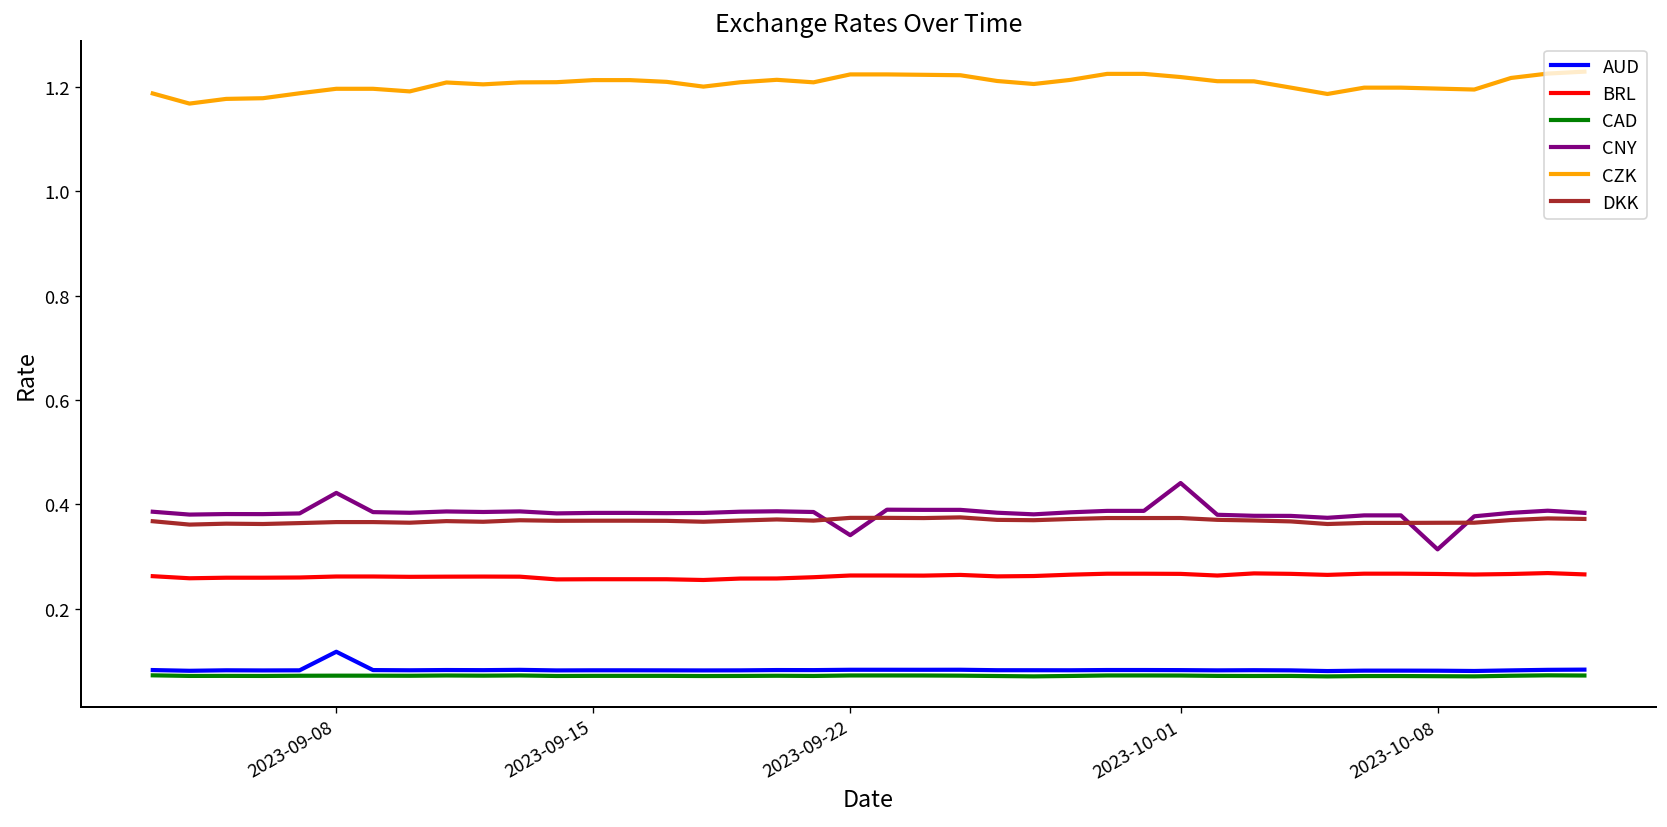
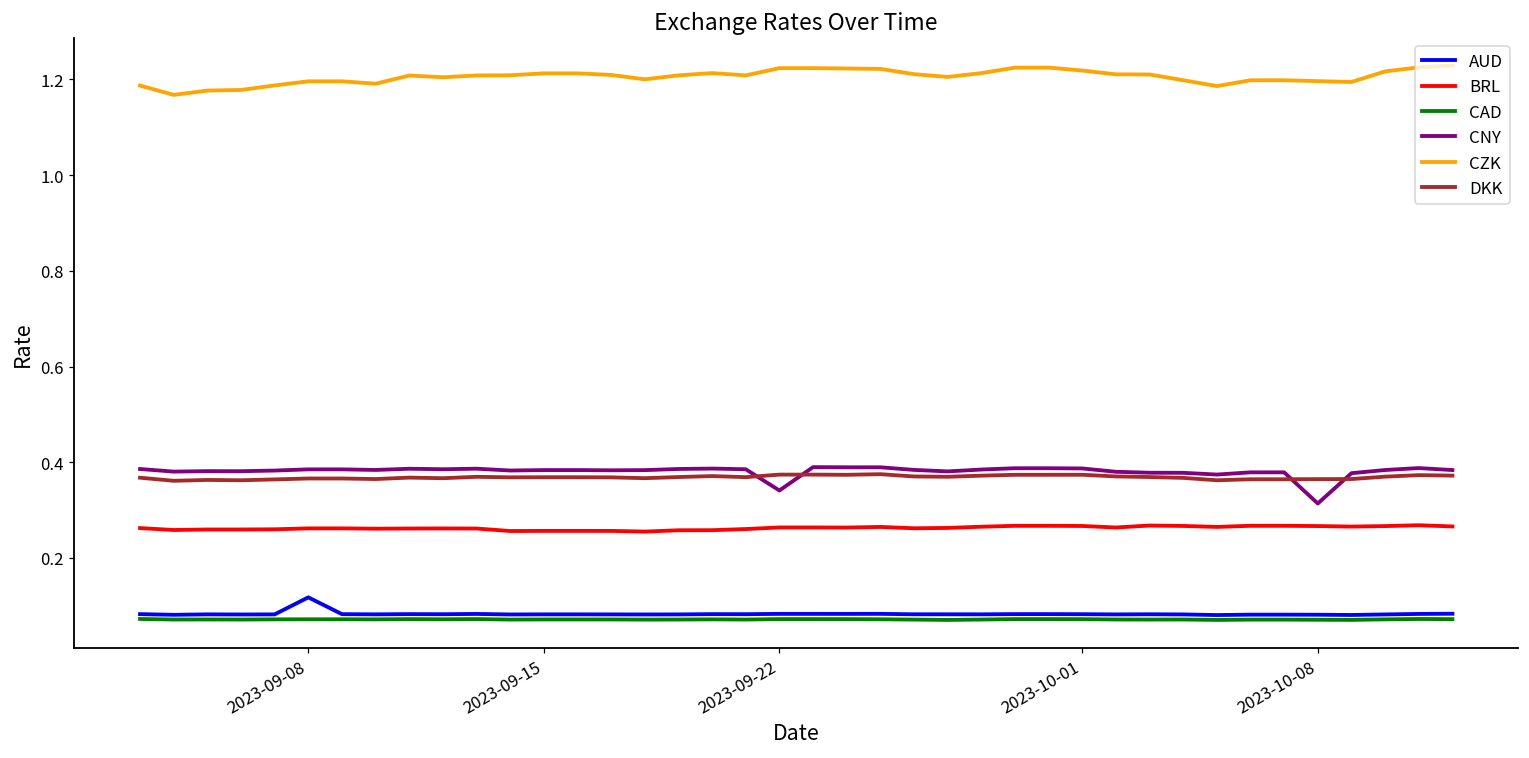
CNY, 2023-09-08: 0.42 -> 0.38
CNY, 2023-10-01: 0.44 -> 0.39
